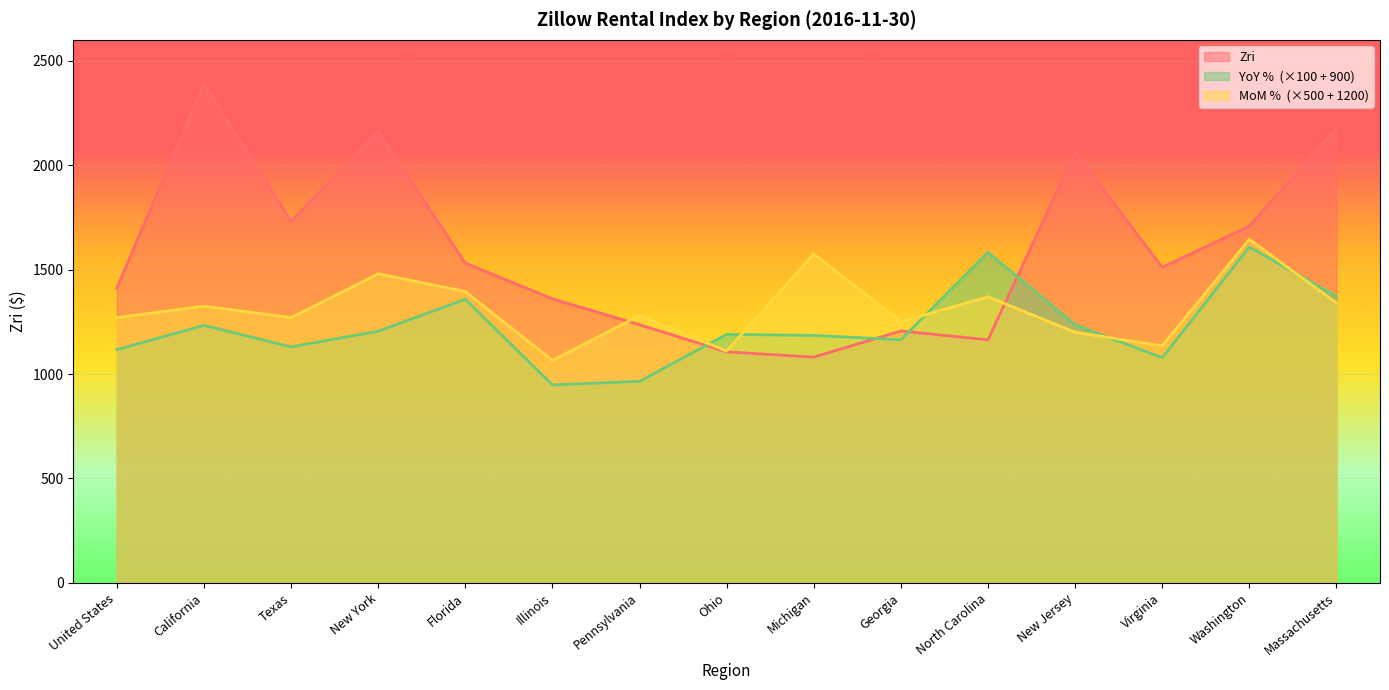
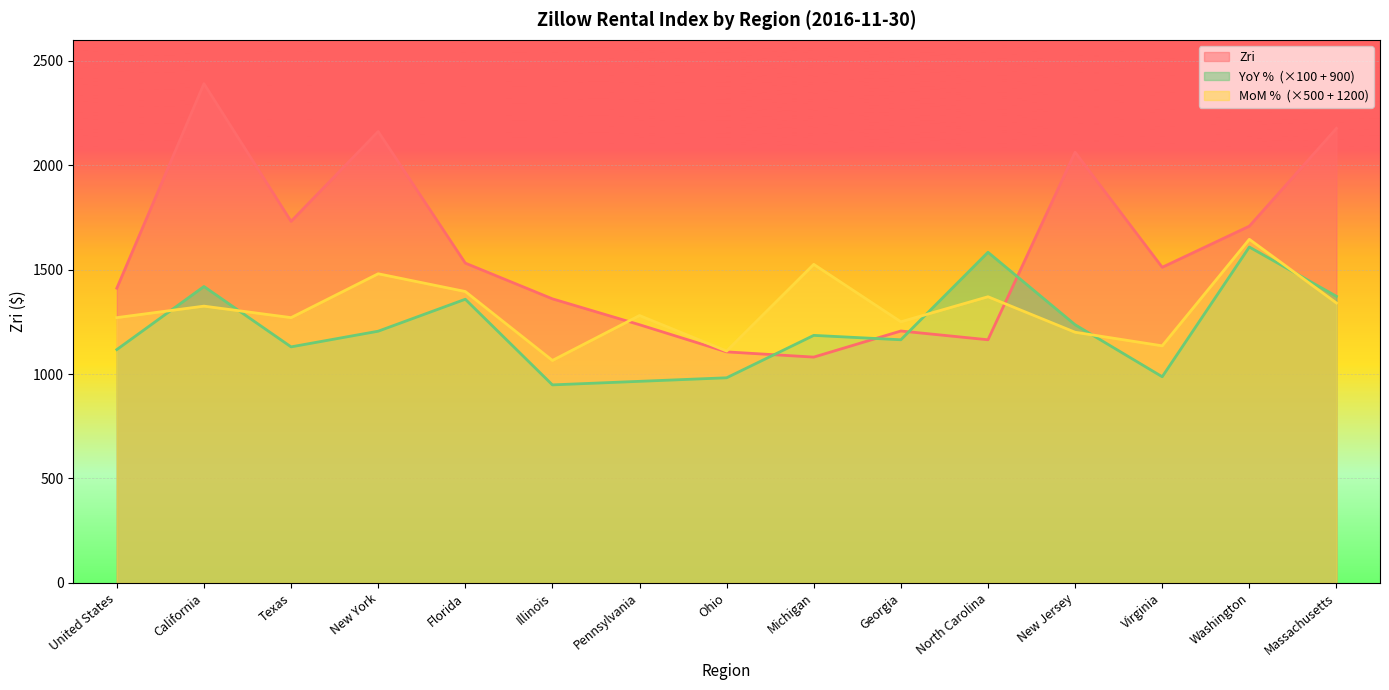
YoY % (×100 + 900), California: 1230 -> 1420
YoY % (×100 + 900), Ohio: 1190 -> 980
MoM % (×500 + 1200), Michigan: 1580 -> 1530
YoY % (×100 + 900), Virginia: 1080 -> 990
